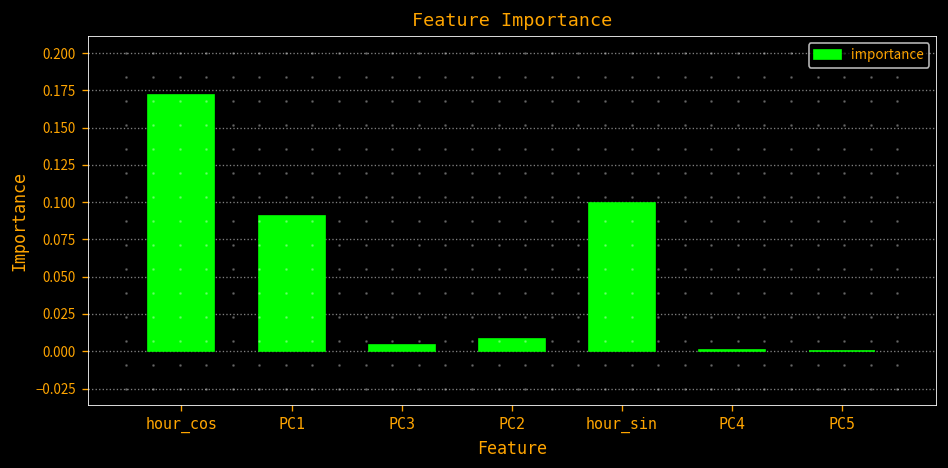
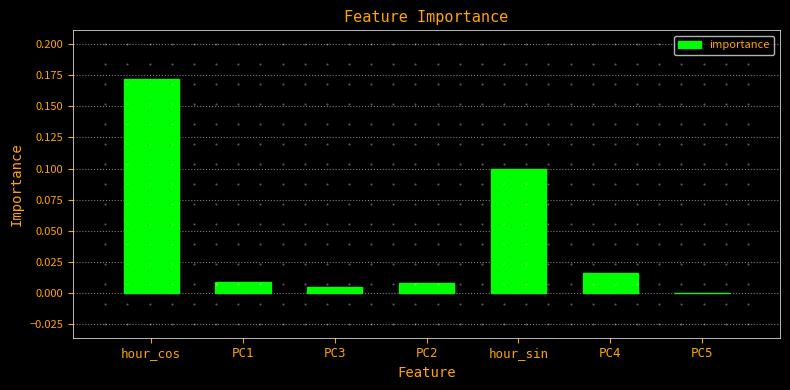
importance, PC1: 0.091 -> 0.009
importance, PC4: 0.001 -> 0.015
